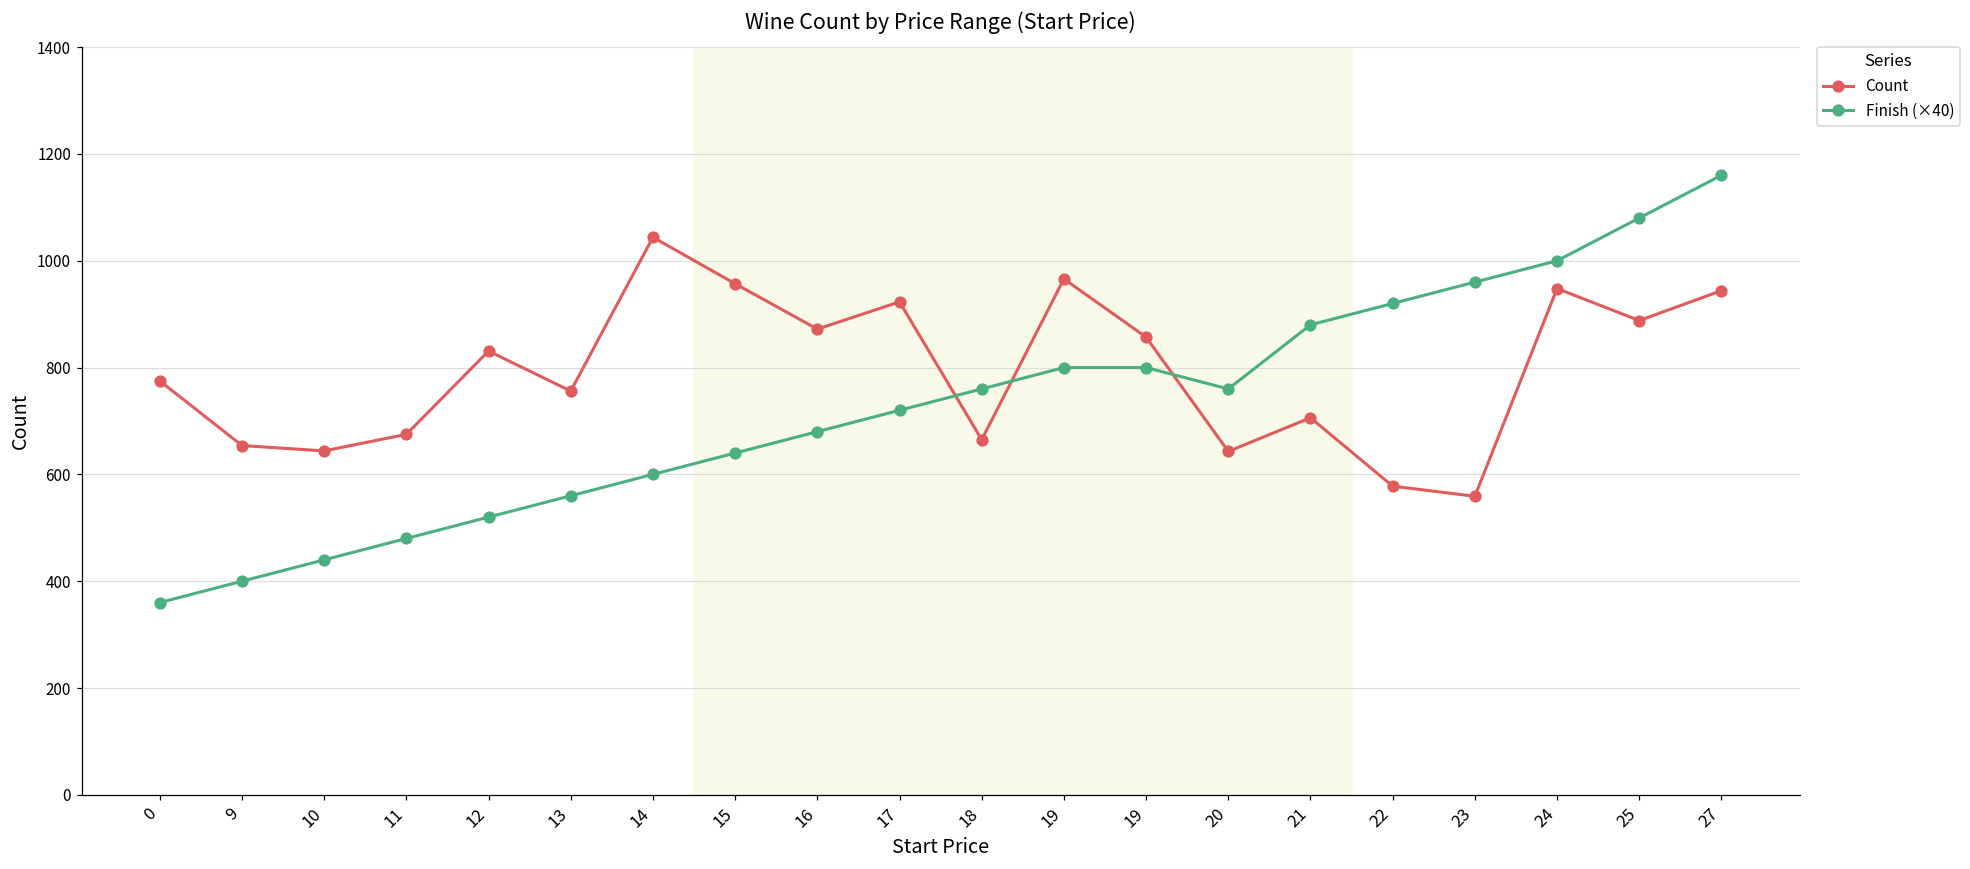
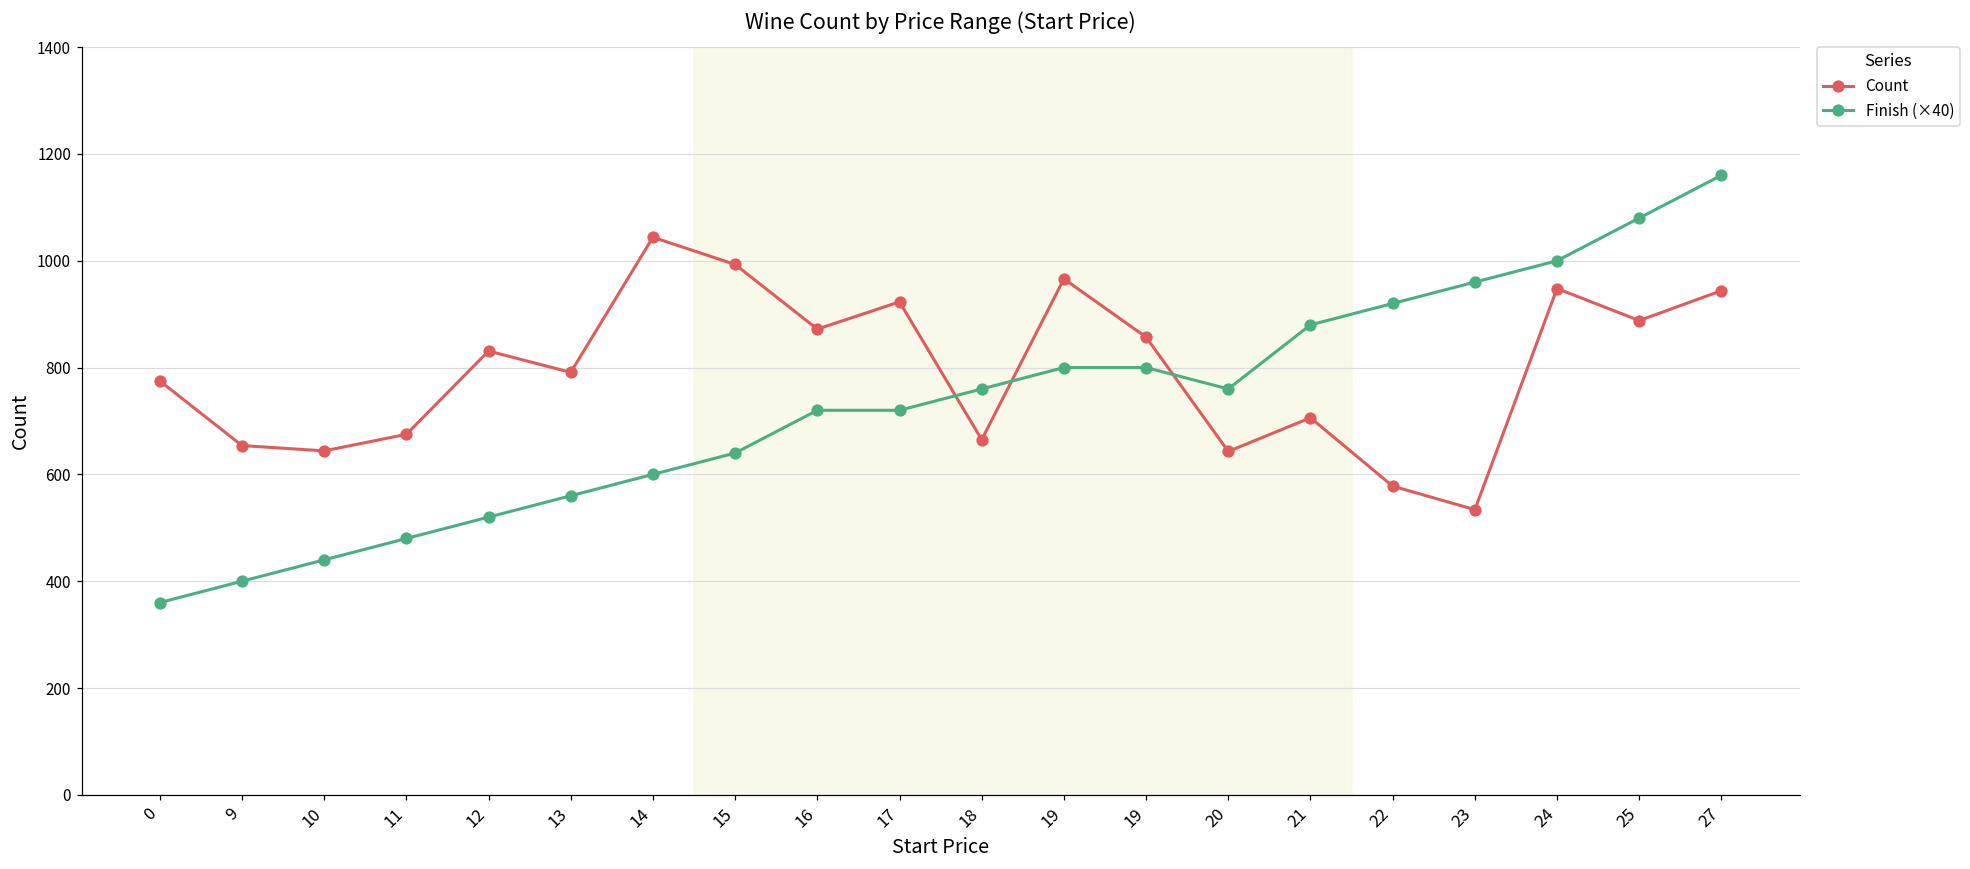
Count, 13: 760 -> 790
Count, 15: 960 -> 990
Finish (×40), 16: 680 -> 720
Count, 23: 560 -> 530
